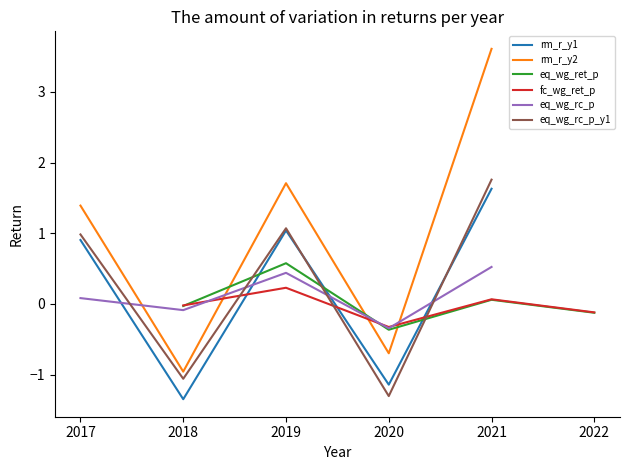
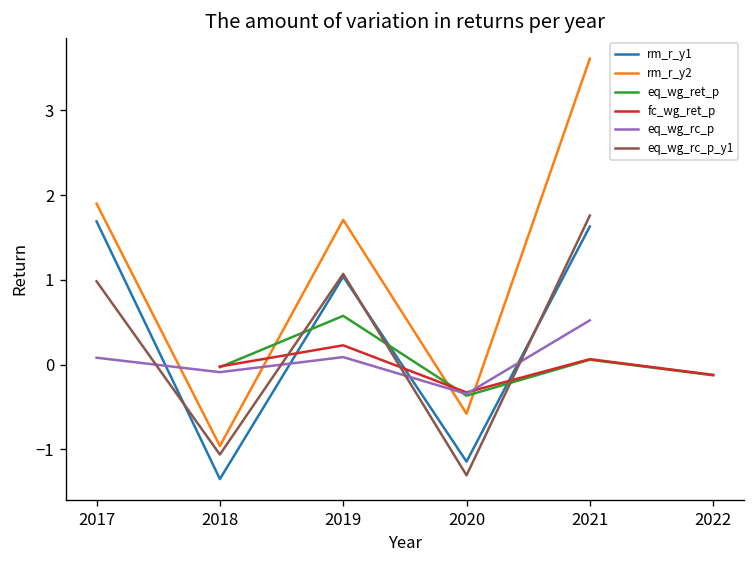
rm_r_y1, 2017: 0.9 -> 1.7
rm_r_y2, 2017: 1.4 -> 1.9
eq_wg_rc_p, 2019: 0.4 -> 0.1
rm_r_y2, 2020: -0.7 -> -0.6
